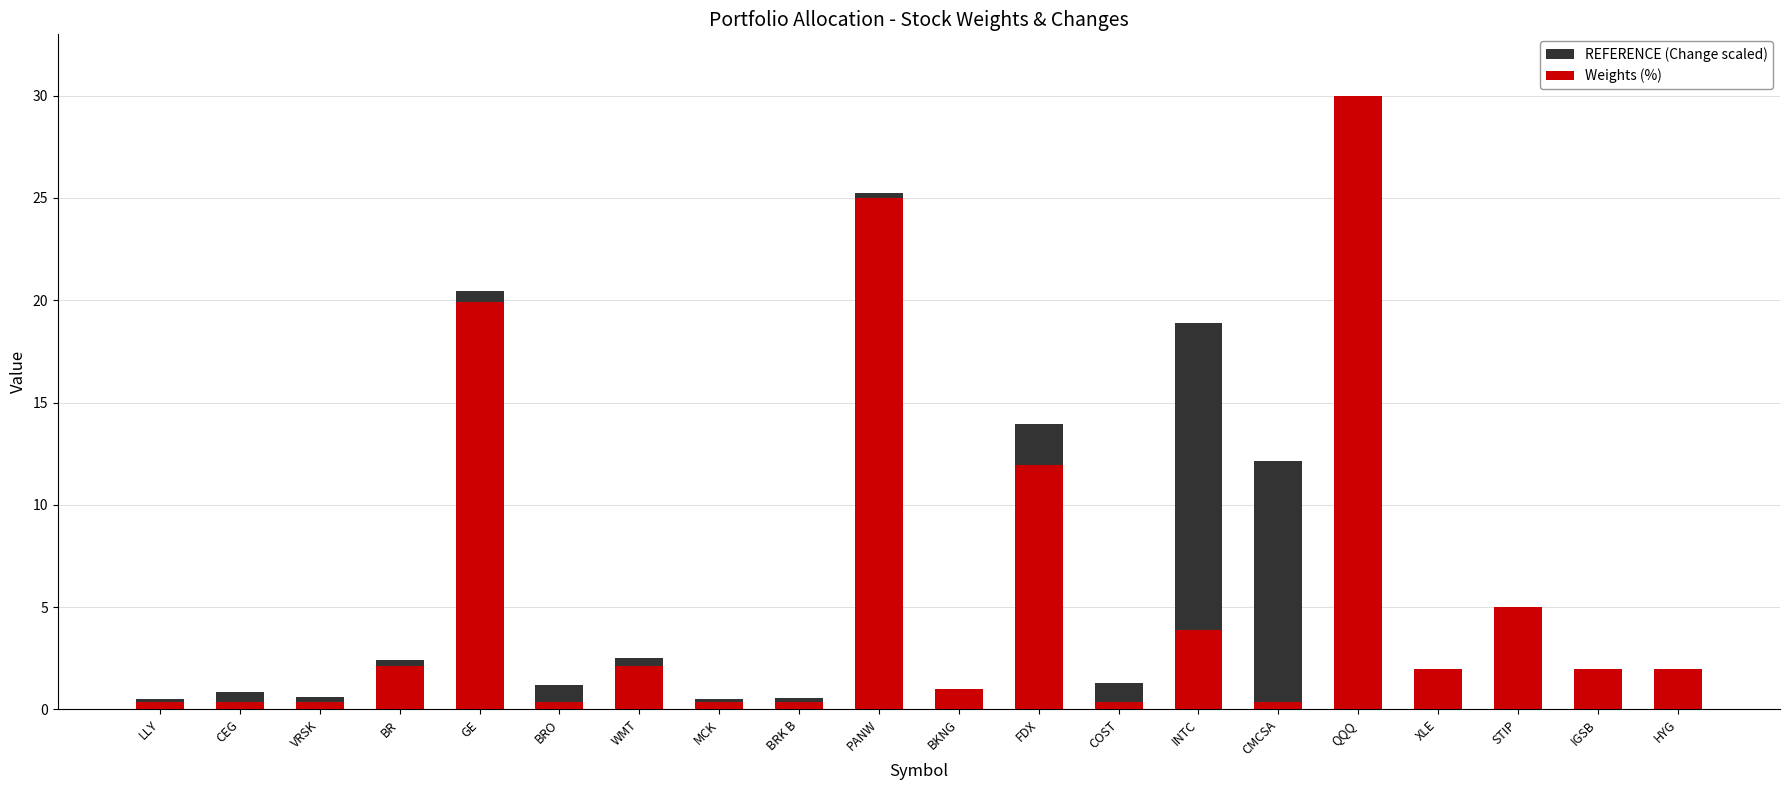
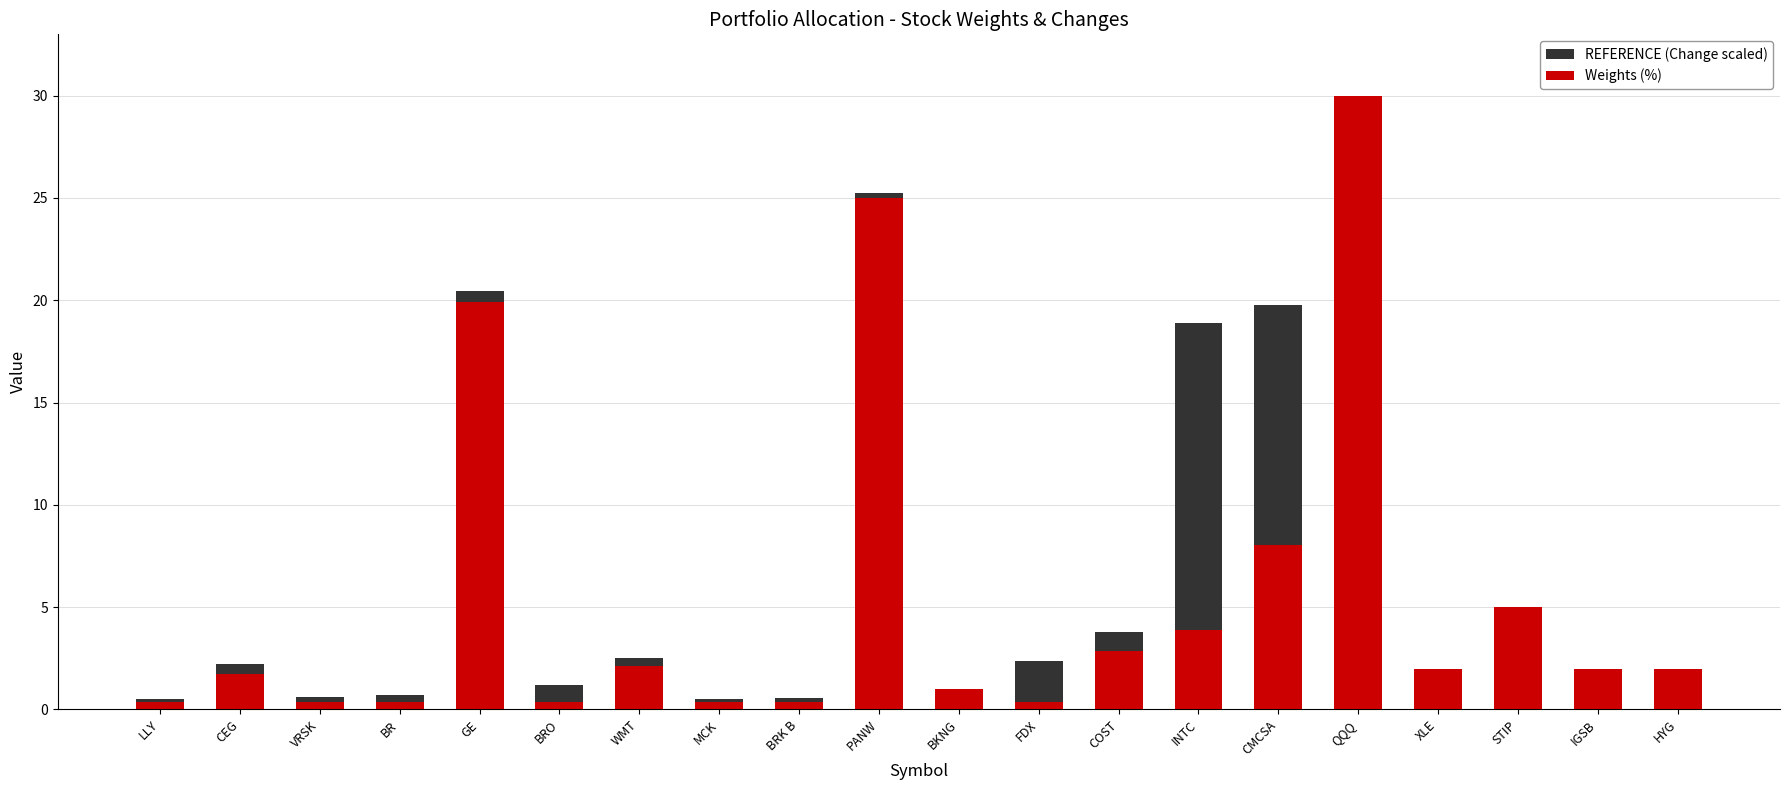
Weights (%), CEG: 0.4 -> 1.7
Weights (%), BR: 2.1 -> 0.4
Weights (%), FDX: 12.0 -> 0.4
Weights (%), COST: 0.4 -> 2.9
Weights (%), CMCSA: 0.4 -> 8.0
